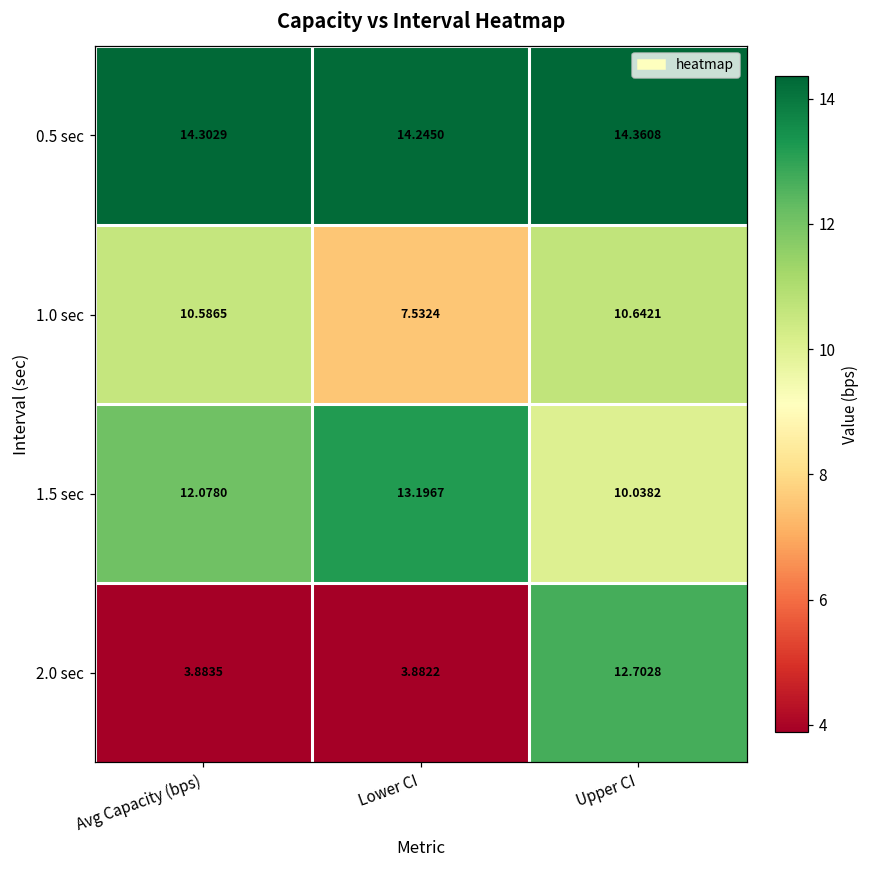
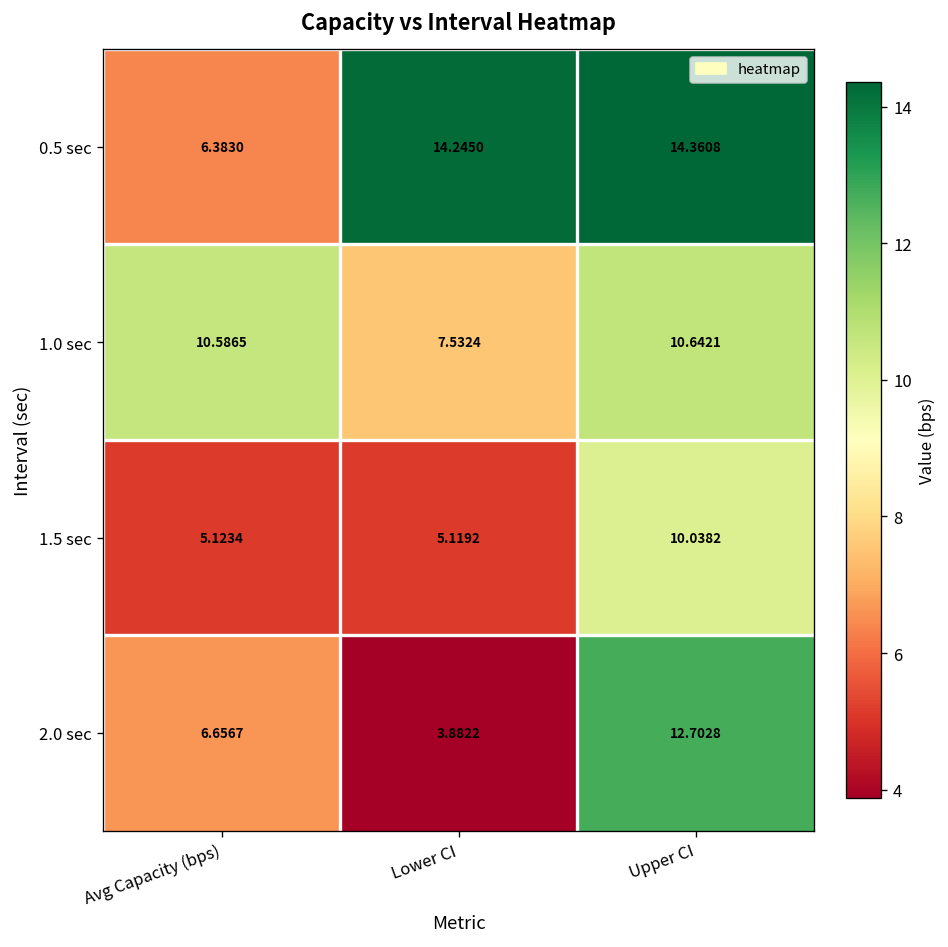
0.5 sec, Avg Capacity (bps): 14.3029 -> 6.3830
1.5 sec, Avg Capacity (bps): 12.0780 -> 5.1234
1.5 sec, Lower CI: 13.1967 -> 5.1192
2.0 sec, Avg Capacity (bps): 3.8835 -> 6.6567
